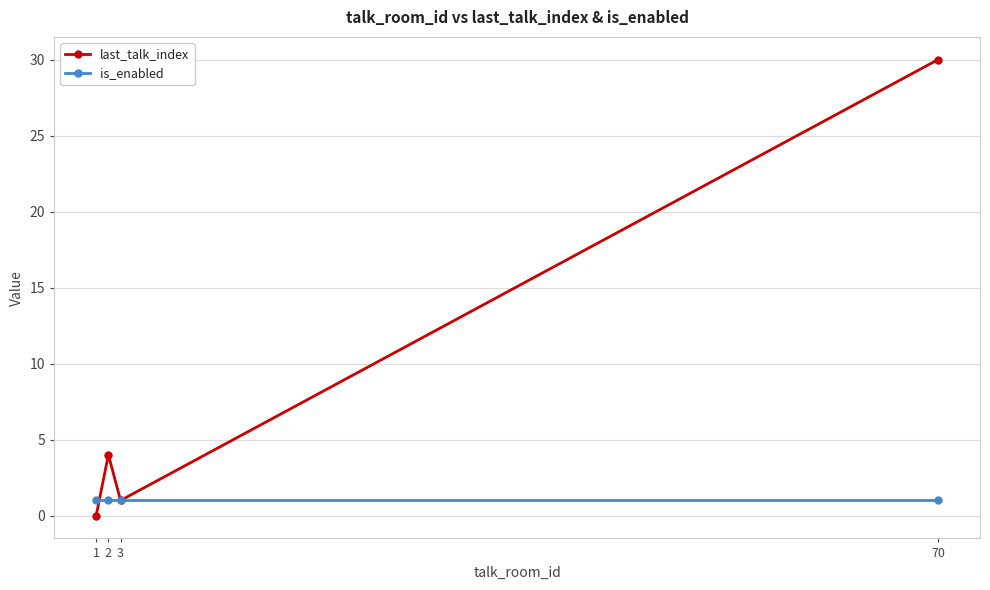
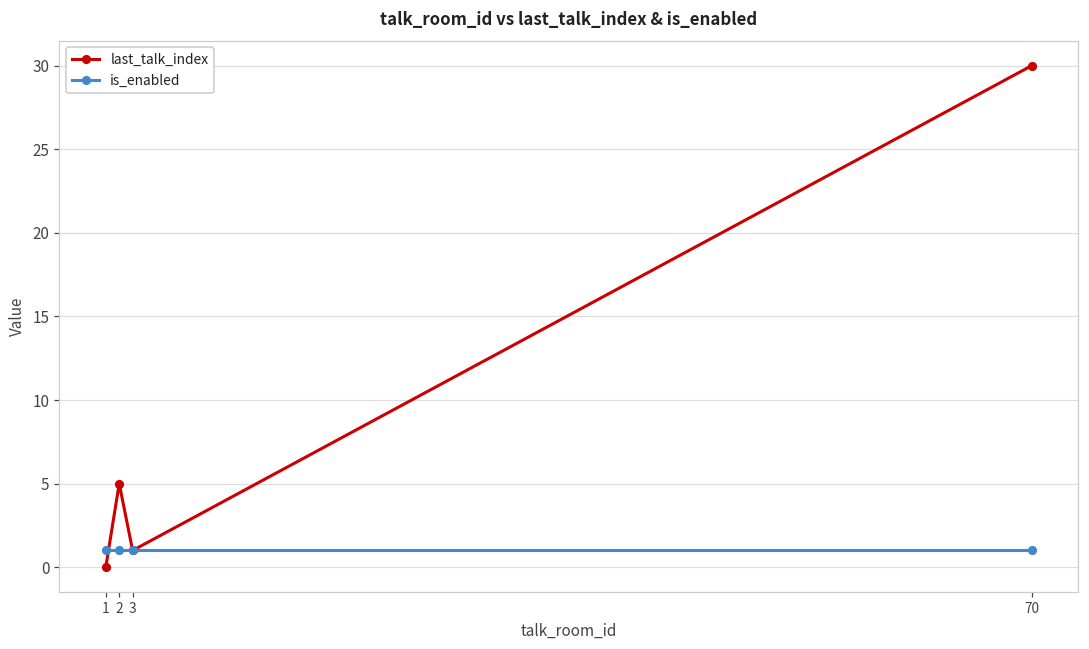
last_talk_index, 2: 4 -> 5
